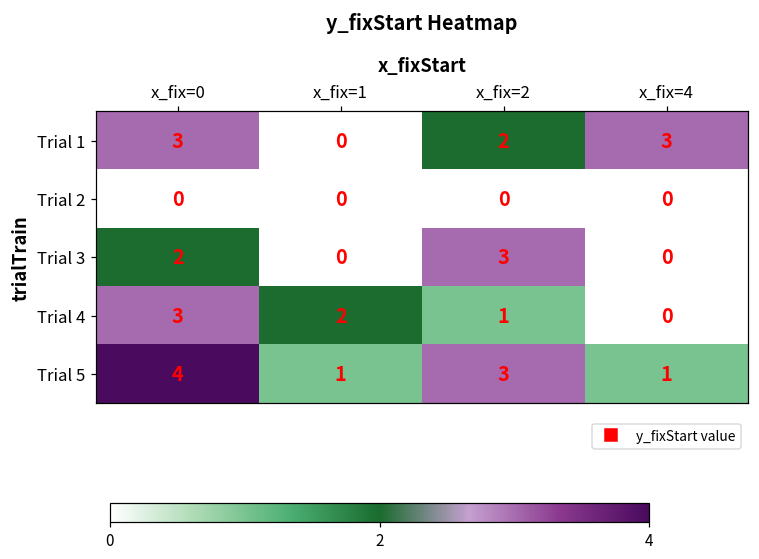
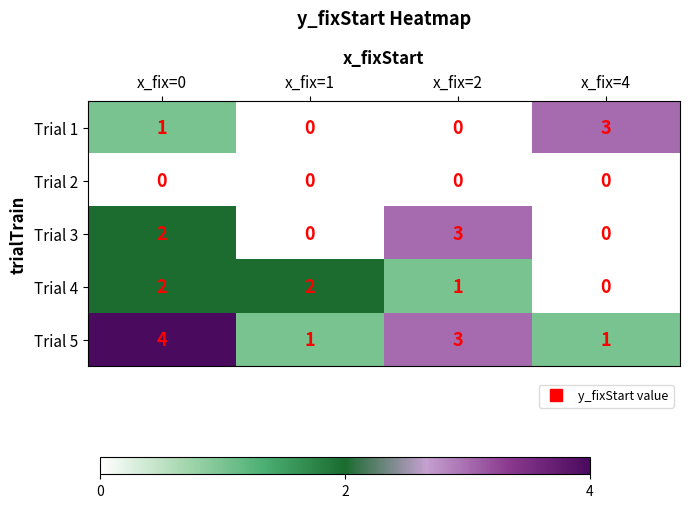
Trial 1, x_fix=0: 3 -> 1
Trial 1, x_fix=2: 2 -> 0
Trial 4, x_fix=0: 3 -> 2
